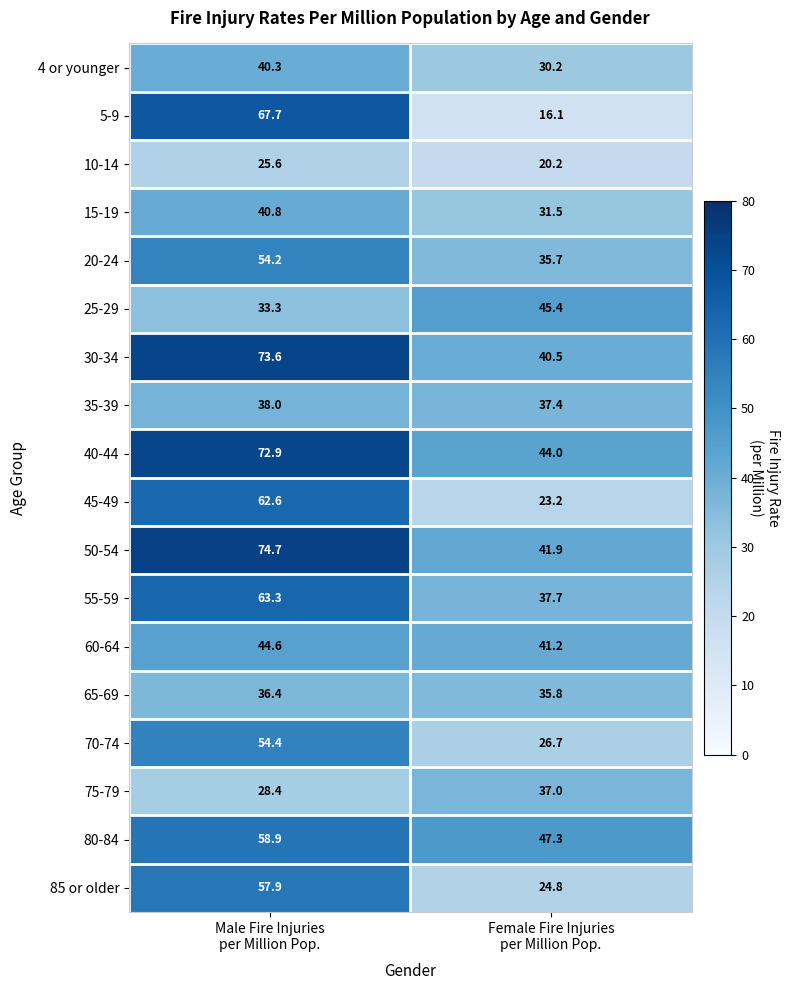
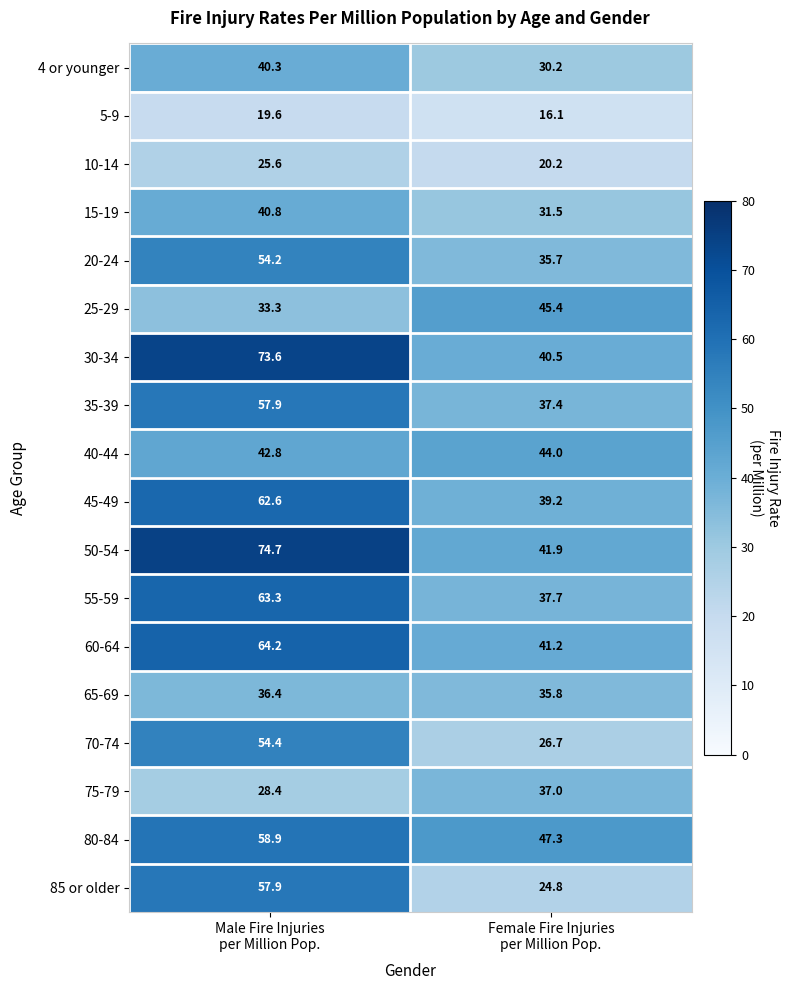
5-9, Male Fire Injuries per Million Pop.: 67.7 -> 19.6
35-39, Male Fire Injuries per Million Pop.: 38.0 -> 57.9
40-44, Male Fire Injuries per Million Pop.: 72.9 -> 42.8
45-49, Female Fire Injuries per Million Pop.: 23.2 -> 39.2
60-64, Male Fire Injuries per Million Pop.: 44.6 -> 64.2
